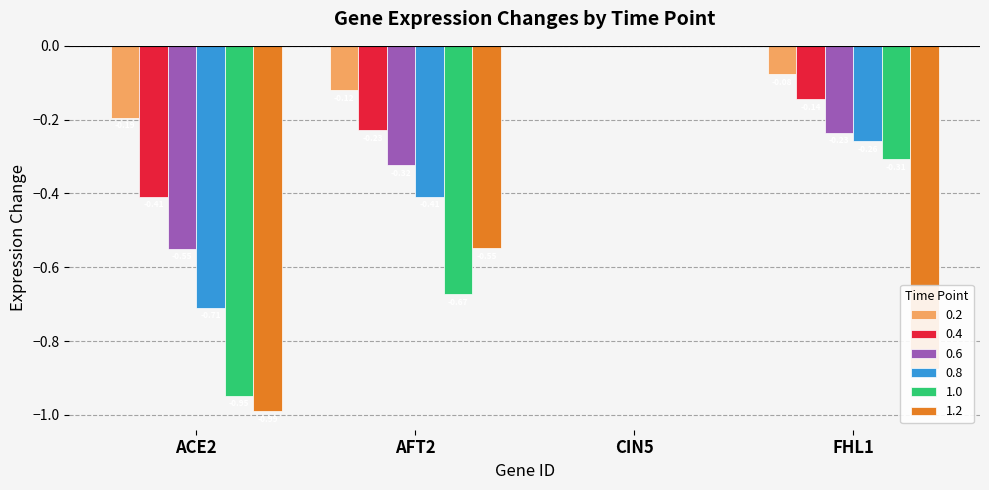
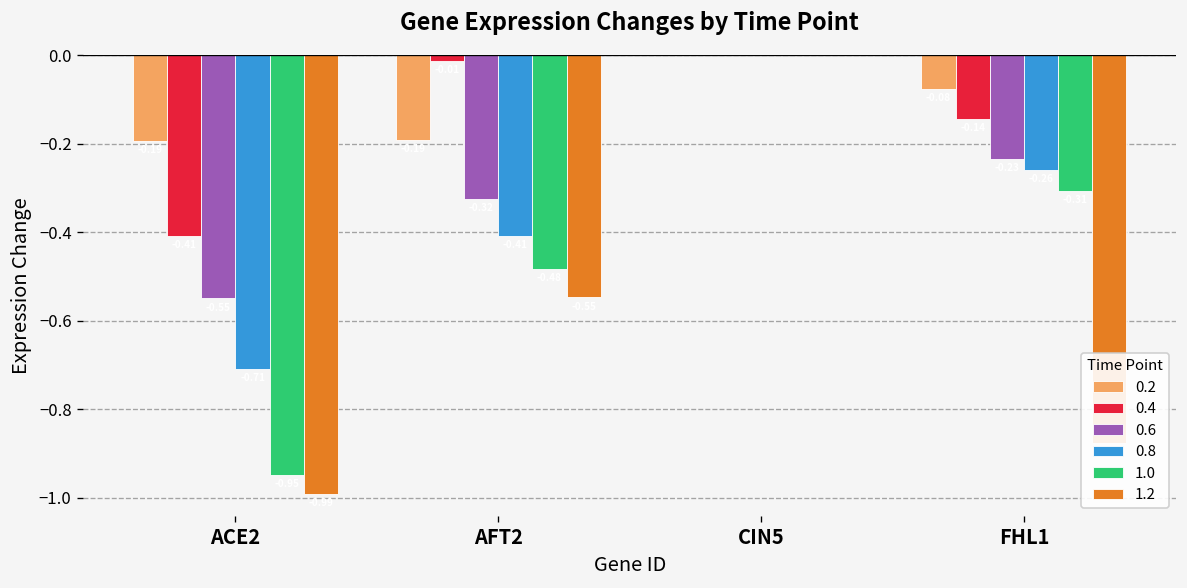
0.2, AFT2: -0.12 -> -0.19
0.4, AFT2: -0.23 -> -0.01
1.0, AFT2: -0.67 -> -0.48
